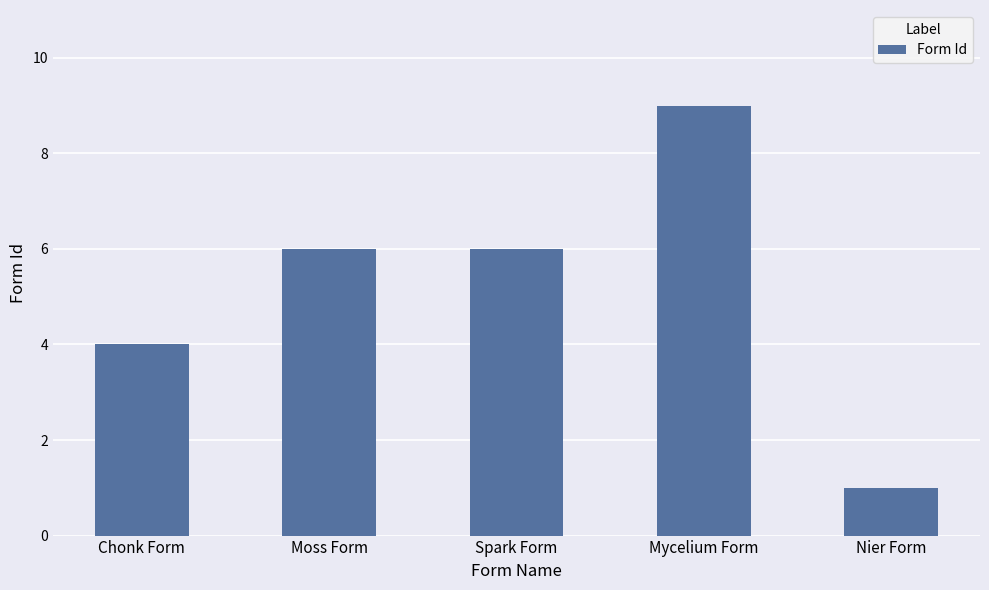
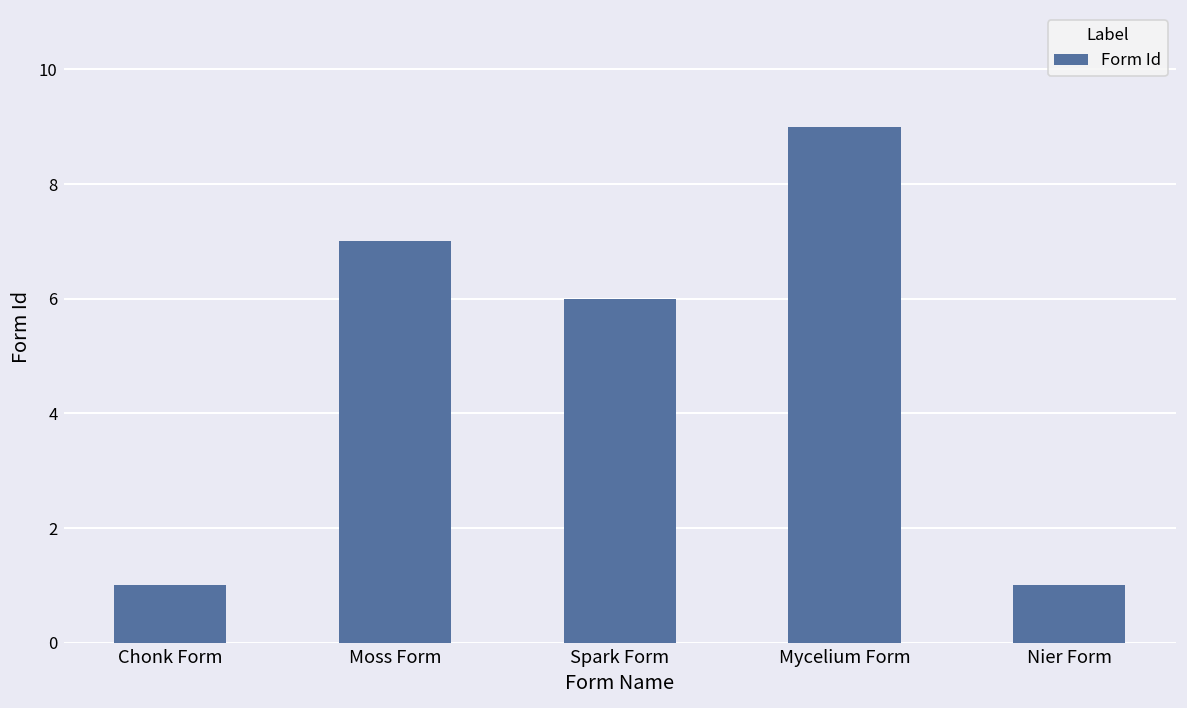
Chonk Form: 4 -> 1
Moss Form: 6 -> 7
